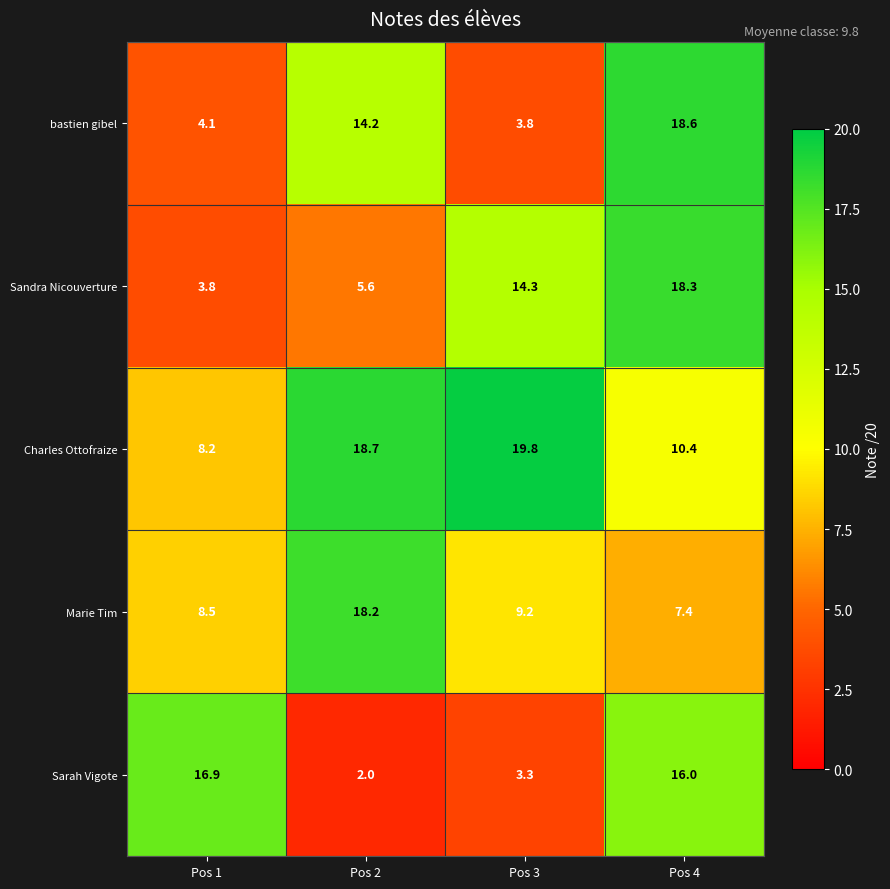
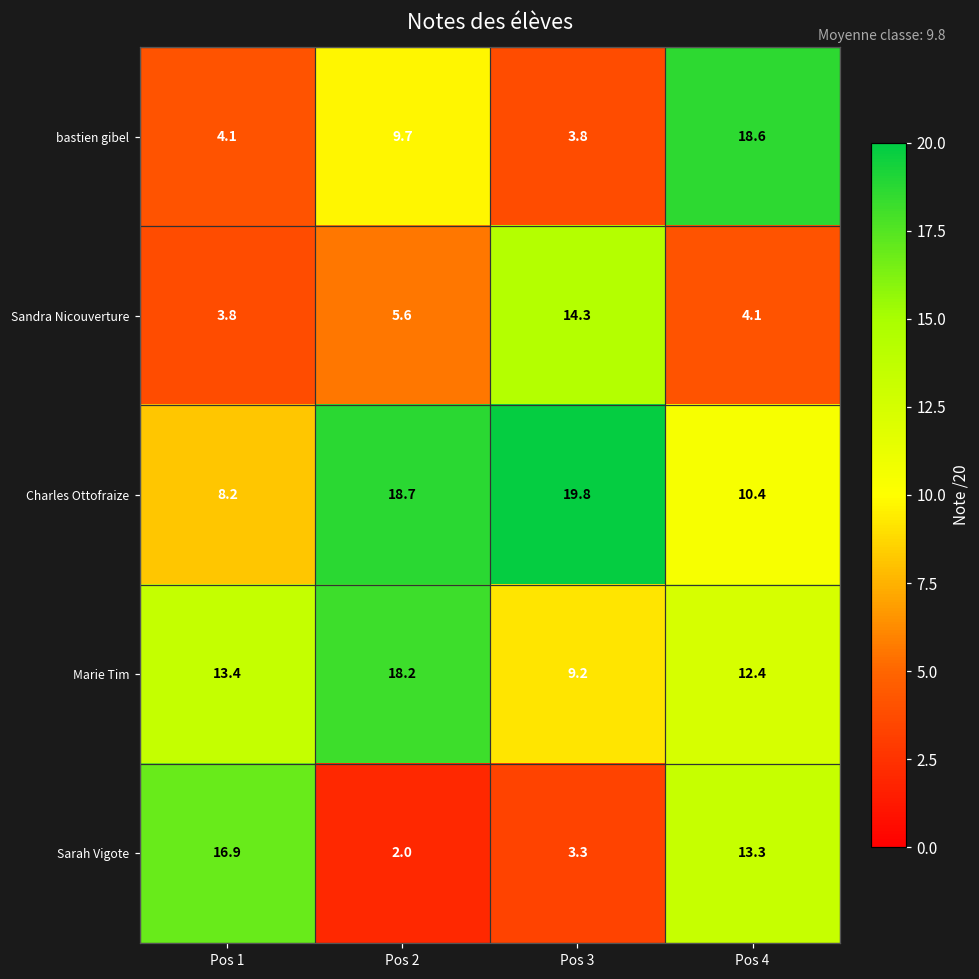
bastien gibel, Pos 2: 14.2 -> 9.7
Sandra Nicouverture, Pos 4: 18.3 -> 4.1
Marie Tim, Pos 1: 8.5 -> 13.4
Marie Tim, Pos 4: 7.4 -> 12.4
Sarah Vigote, Pos 4: 16.0 -> 13.3
